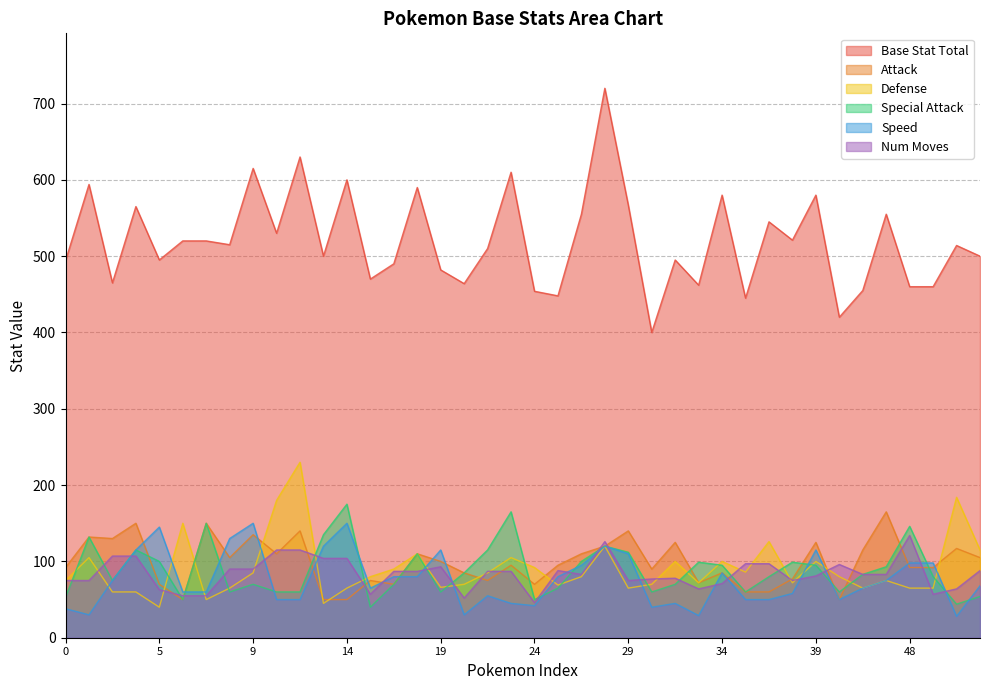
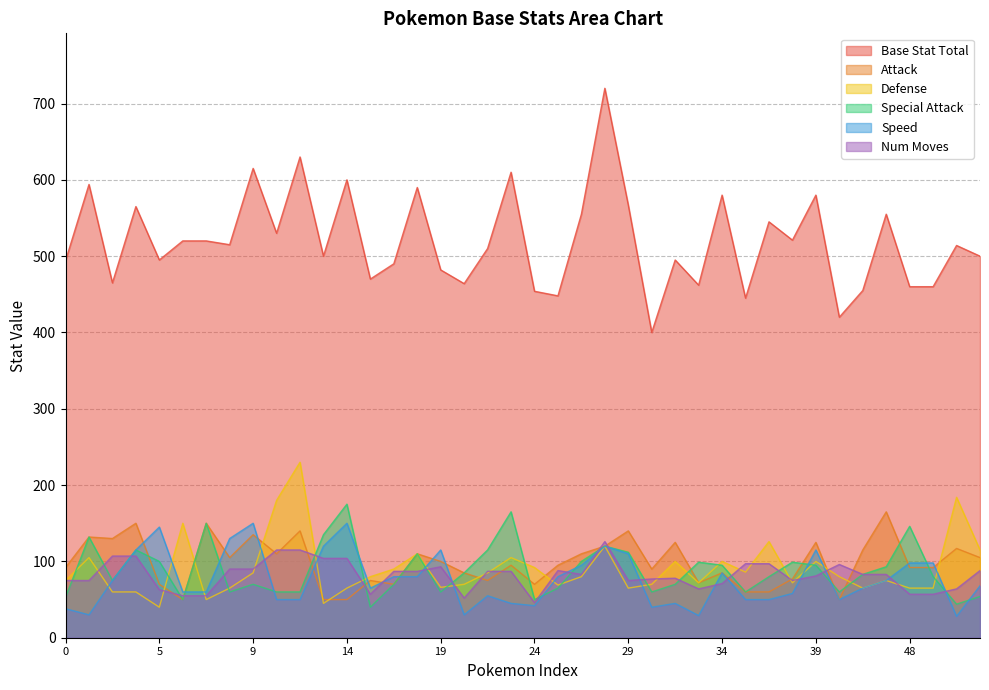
Num Moves, 48: 130 -> 60
